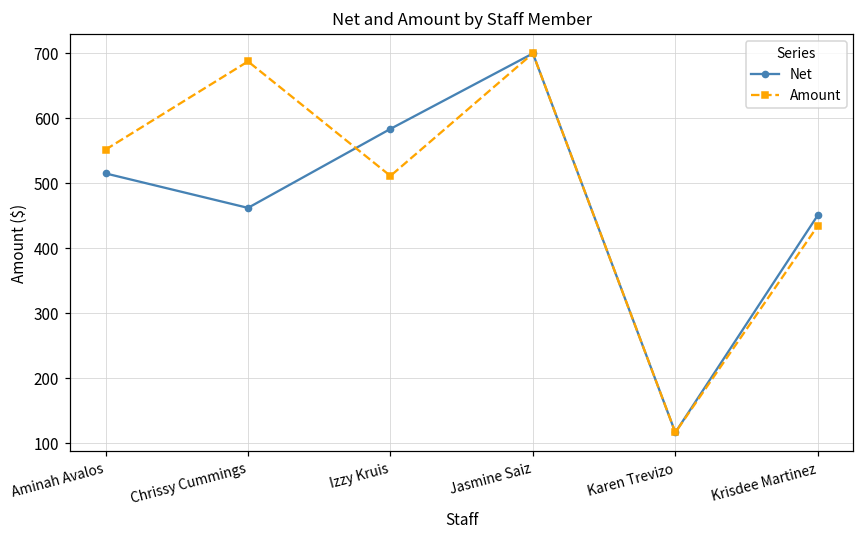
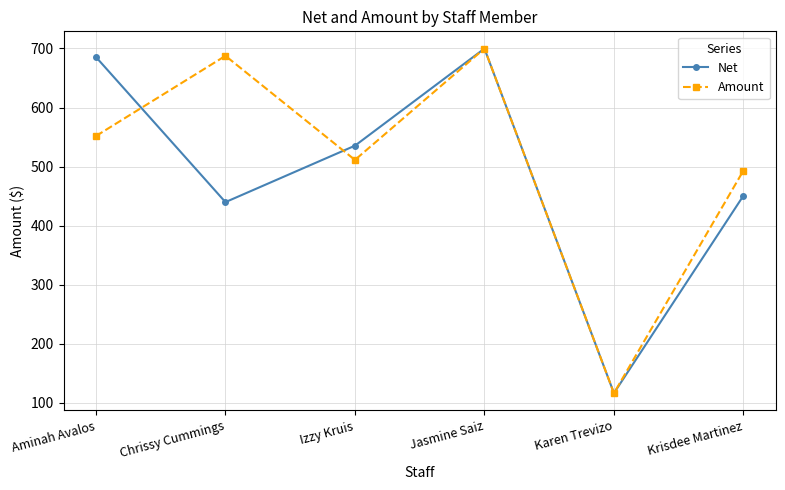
Net, Aminah Avalos: 520 -> 690
Net, Chrissy Cummings: 460 -> 440
Net, Izzy Kruis: 580 -> 540
Amount, Krisdee Martinez: 430 -> 490
